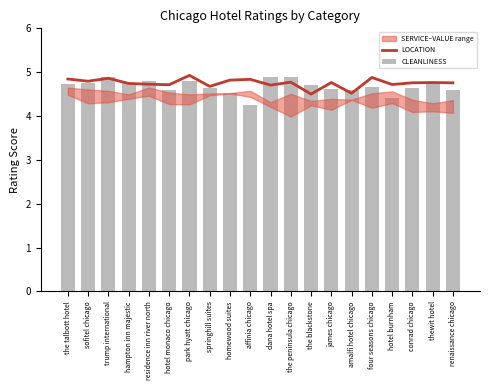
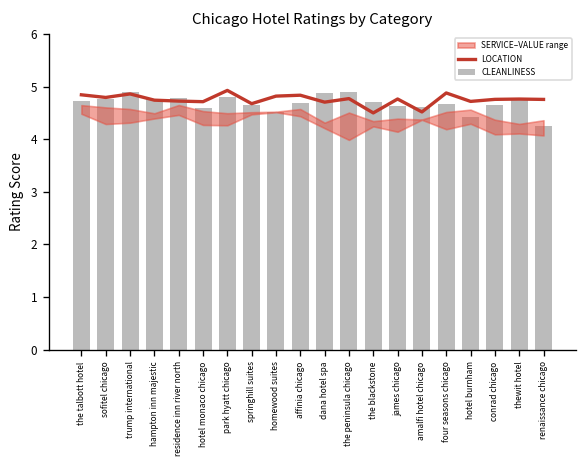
CLEANLINESS, affinia chicago: 4.3 -> 4.7
CLEANLINESS, renaissance chicago: 4.6 -> 4.3
